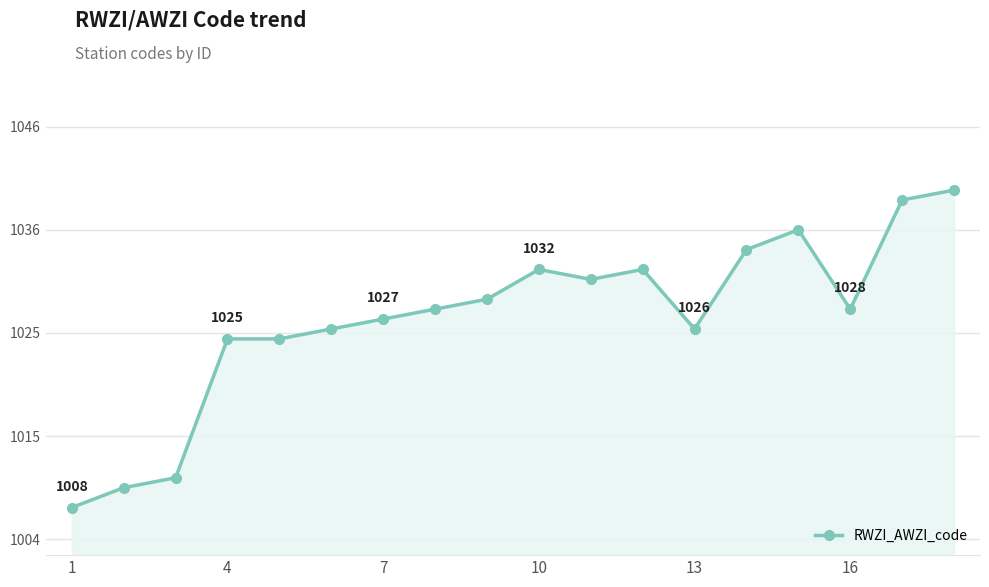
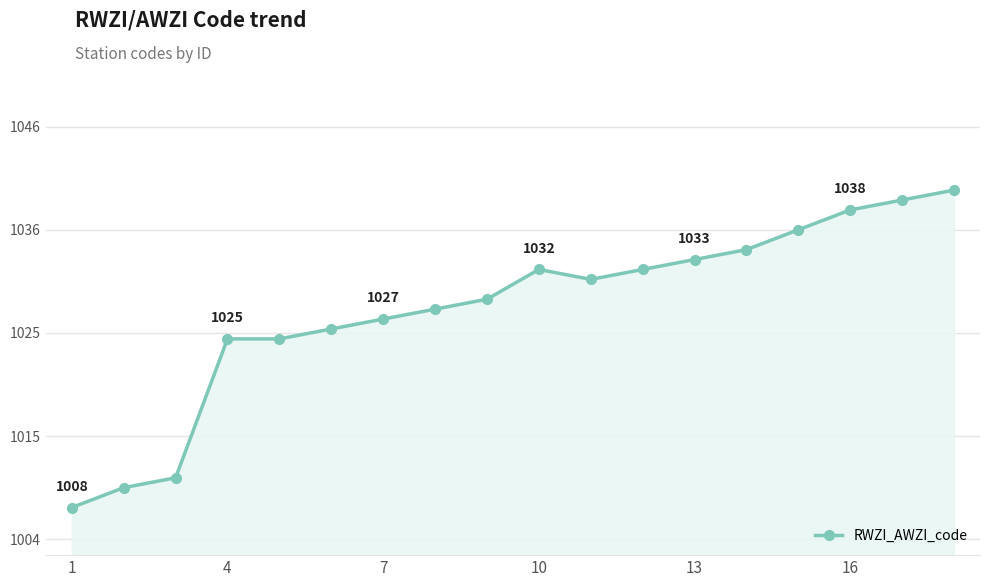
13: 1026 -> 1033
16: 1028 -> 1038
